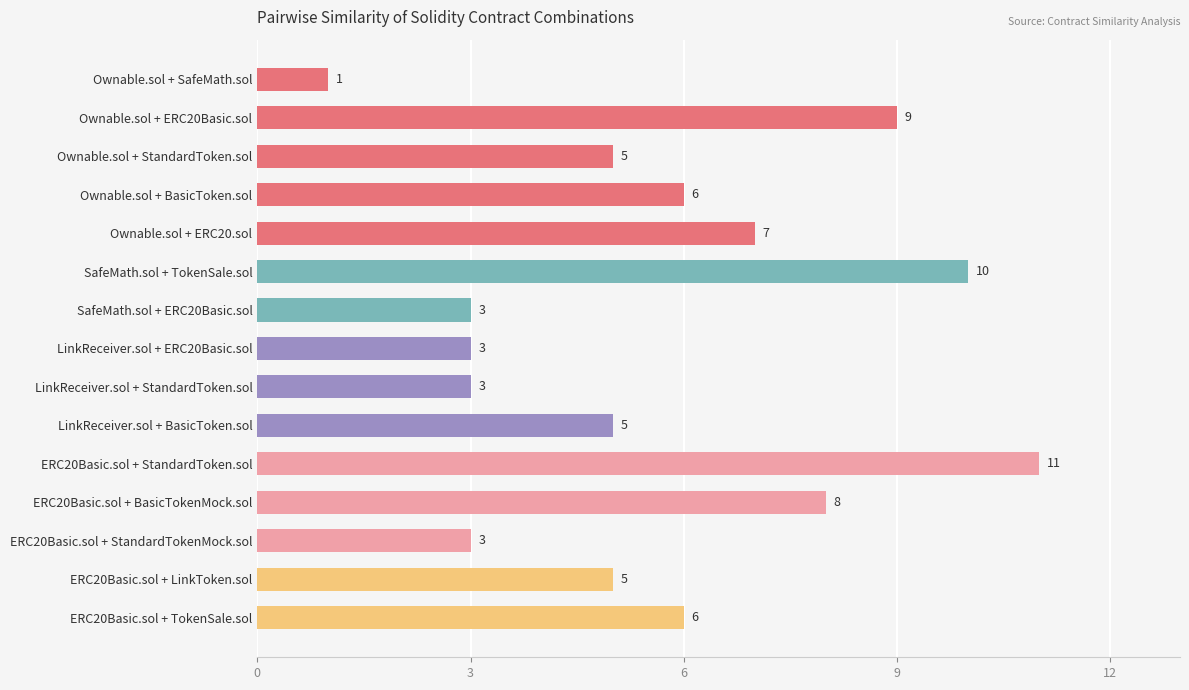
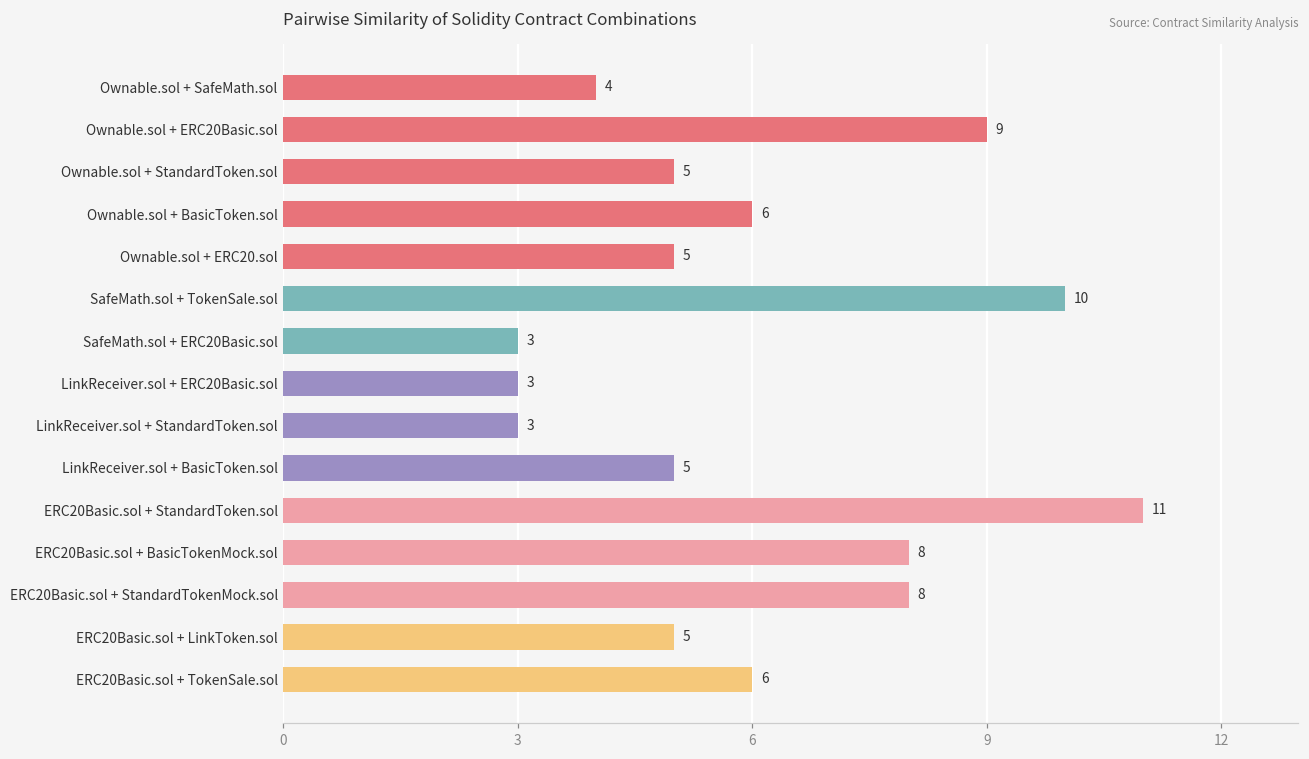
Ownable.sol + SafeMath.sol: 1 -> 4
Ownable.sol + ERC20.sol: 7 -> 5
ERC20Basic.sol + StandardTokenMock.sol: 3 -> 8
